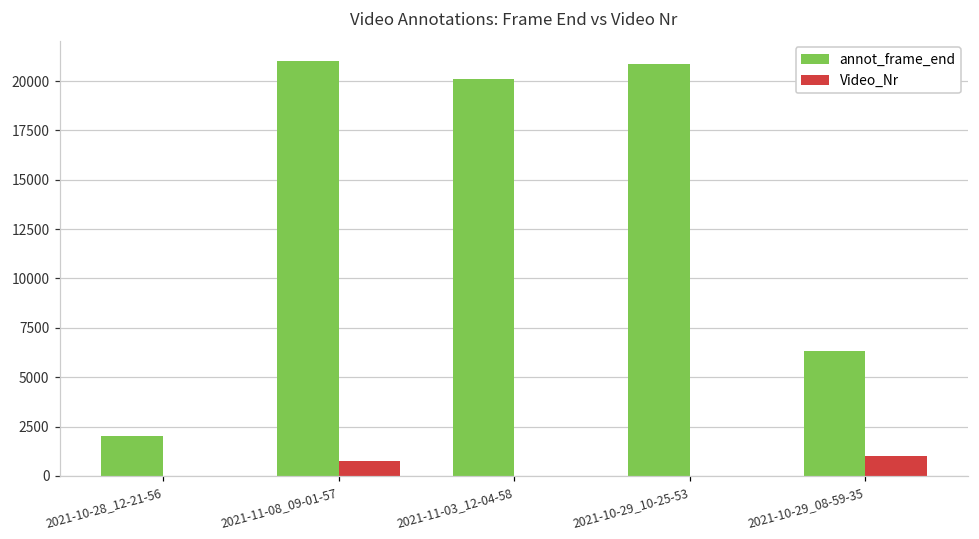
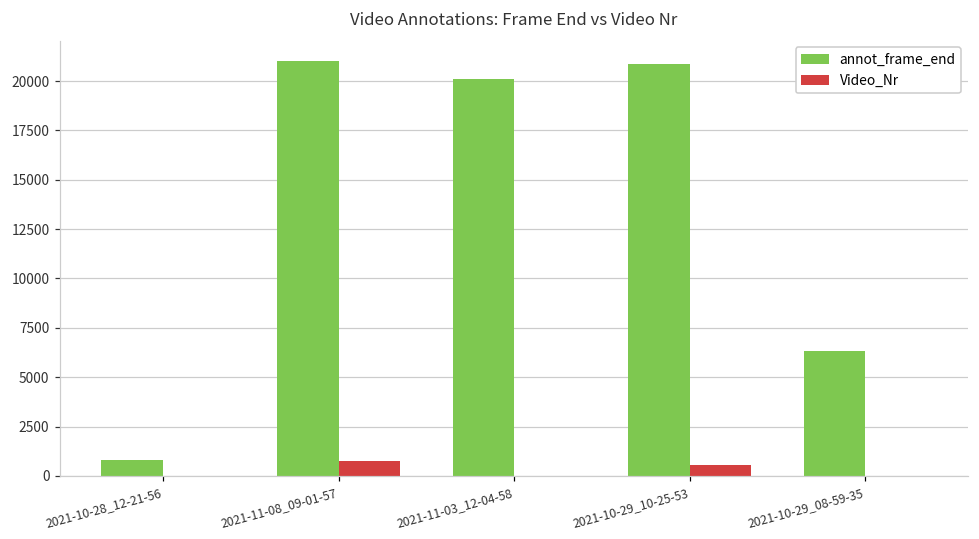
annot_frame_end, 2021-10-28_12-21-56: 2000 -> 800
Video_Nr, 2021-10-29_10-25-53: 0 -> 500
Video_Nr, 2021-10-29_08-59-35: 1000 -> 0
